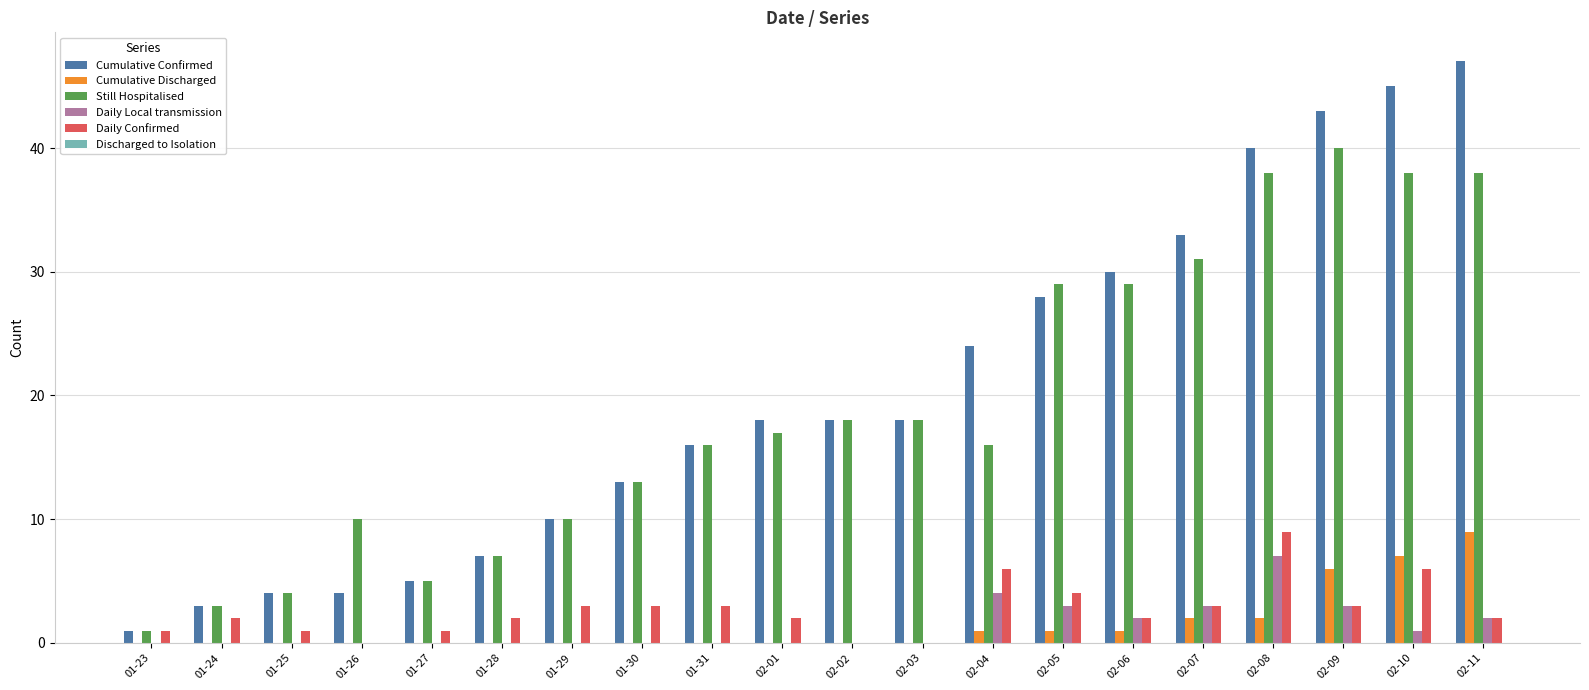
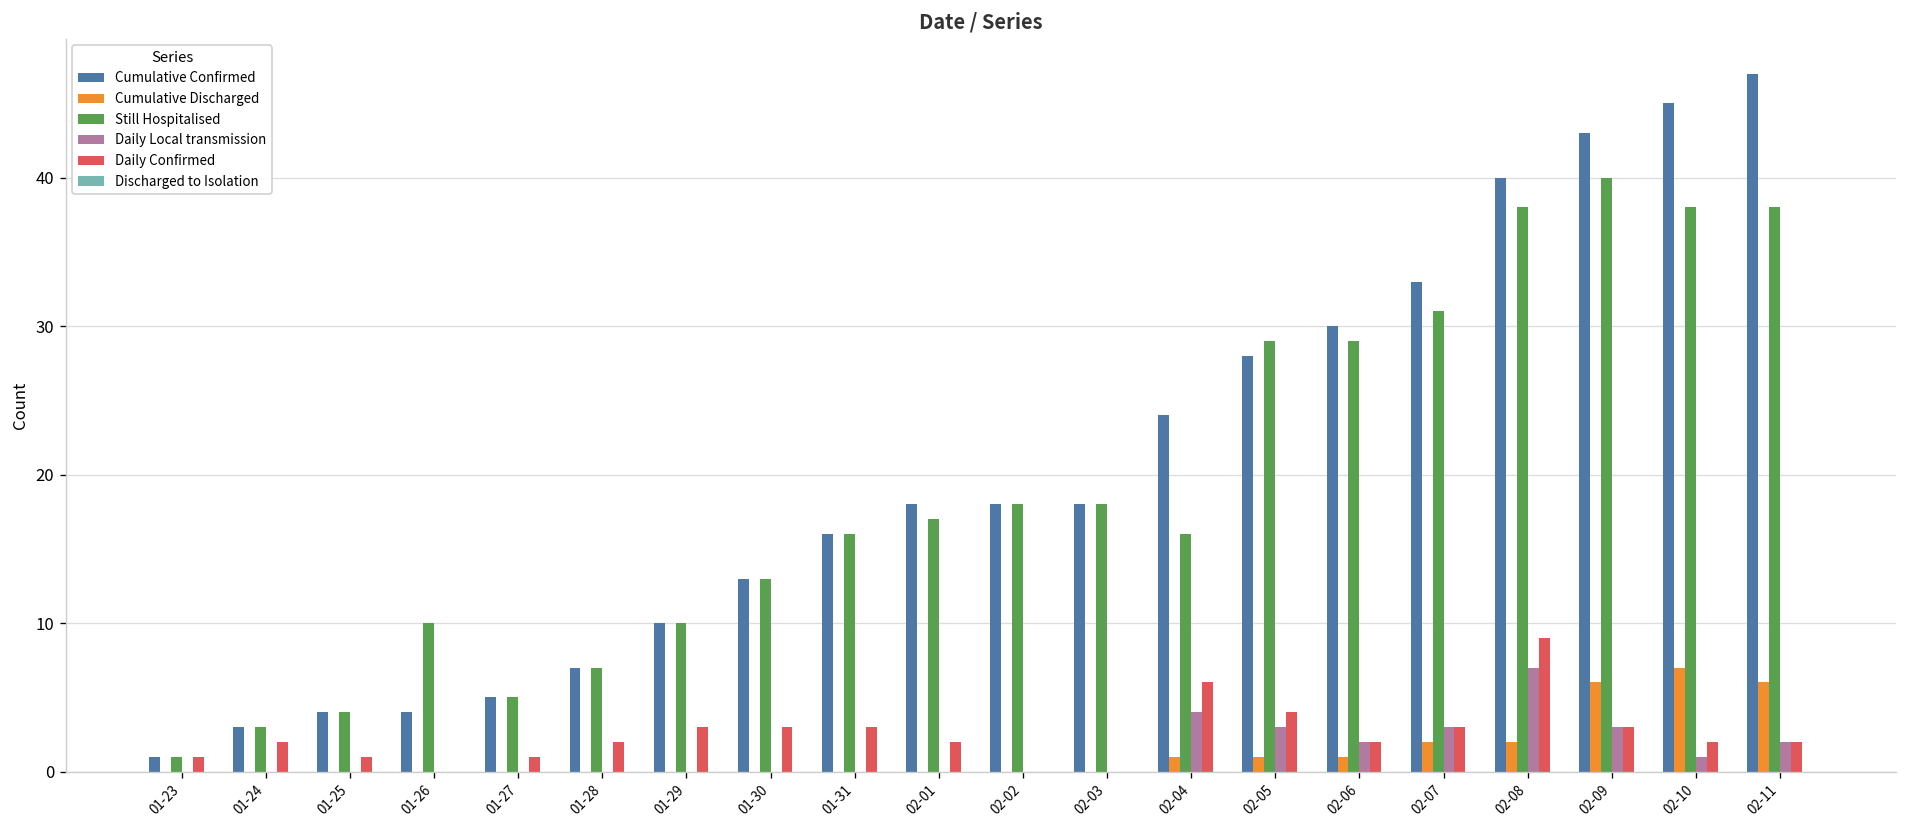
Daily Confirmed, 02-10: 6 -> 2
Cumulative Discharged, 02-11: 9 -> 6
